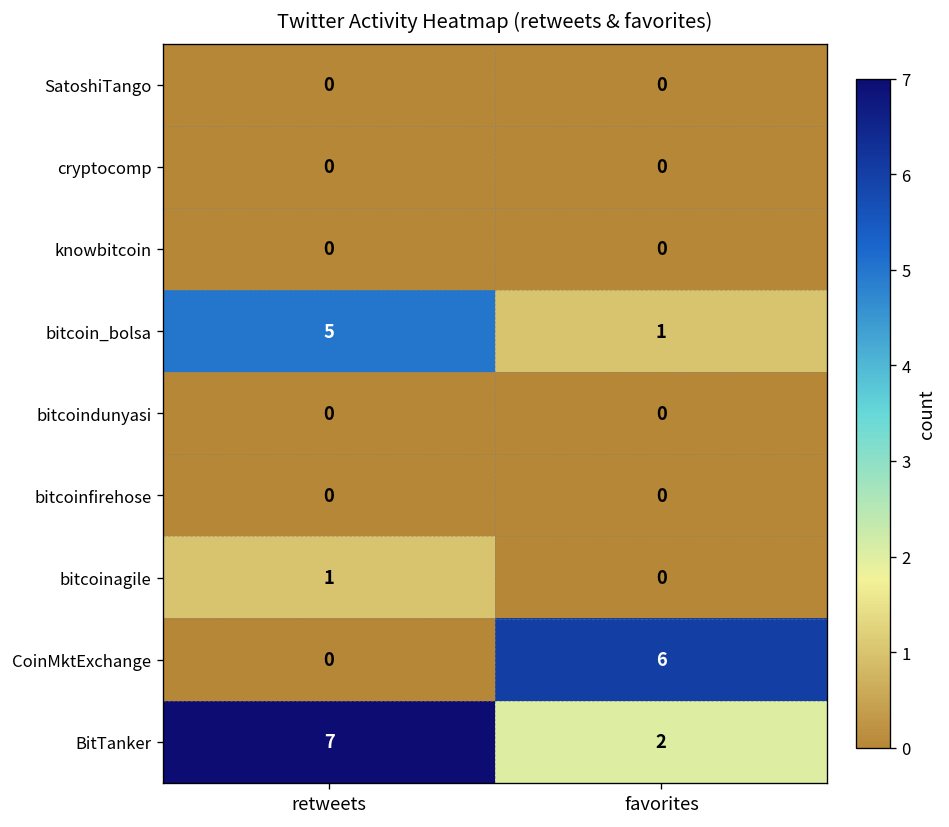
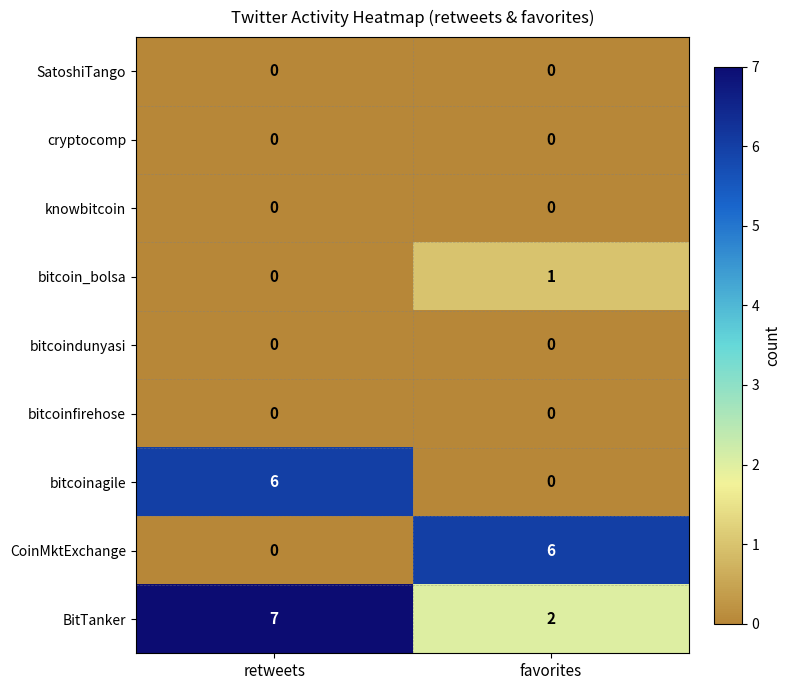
bitcoin_bolsa, retweets: 5 -> 0
bitcoinagile, retweets: 1 -> 6
